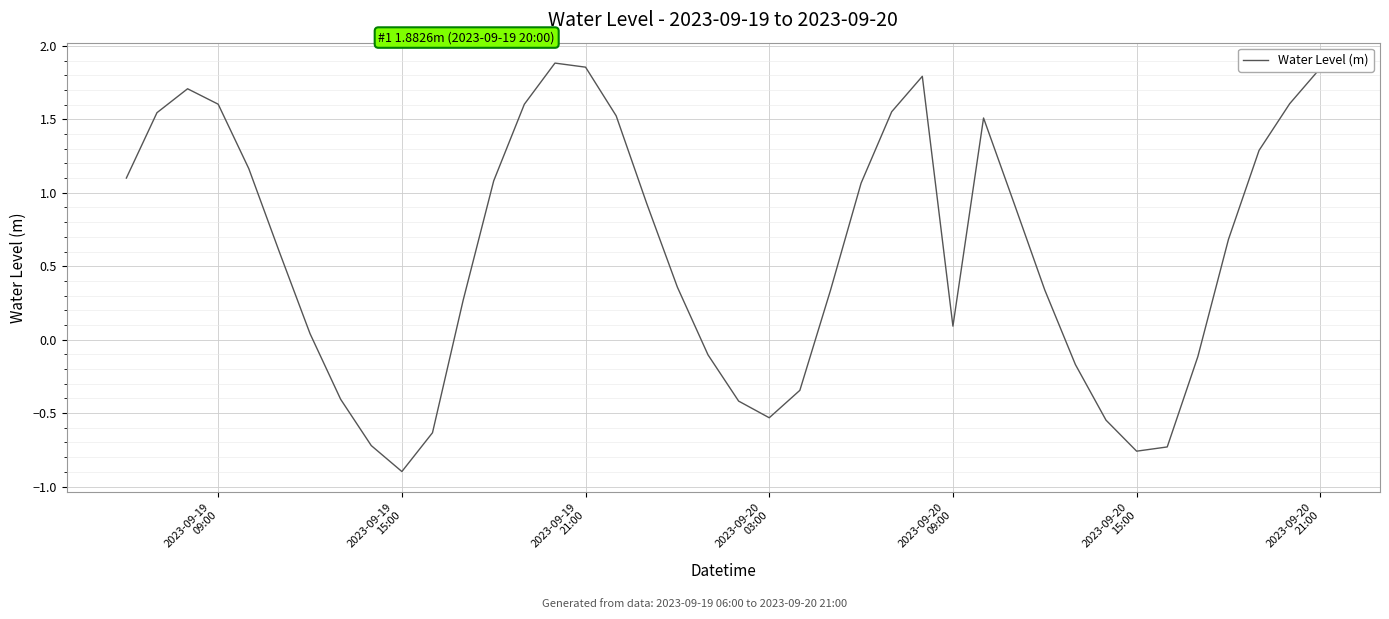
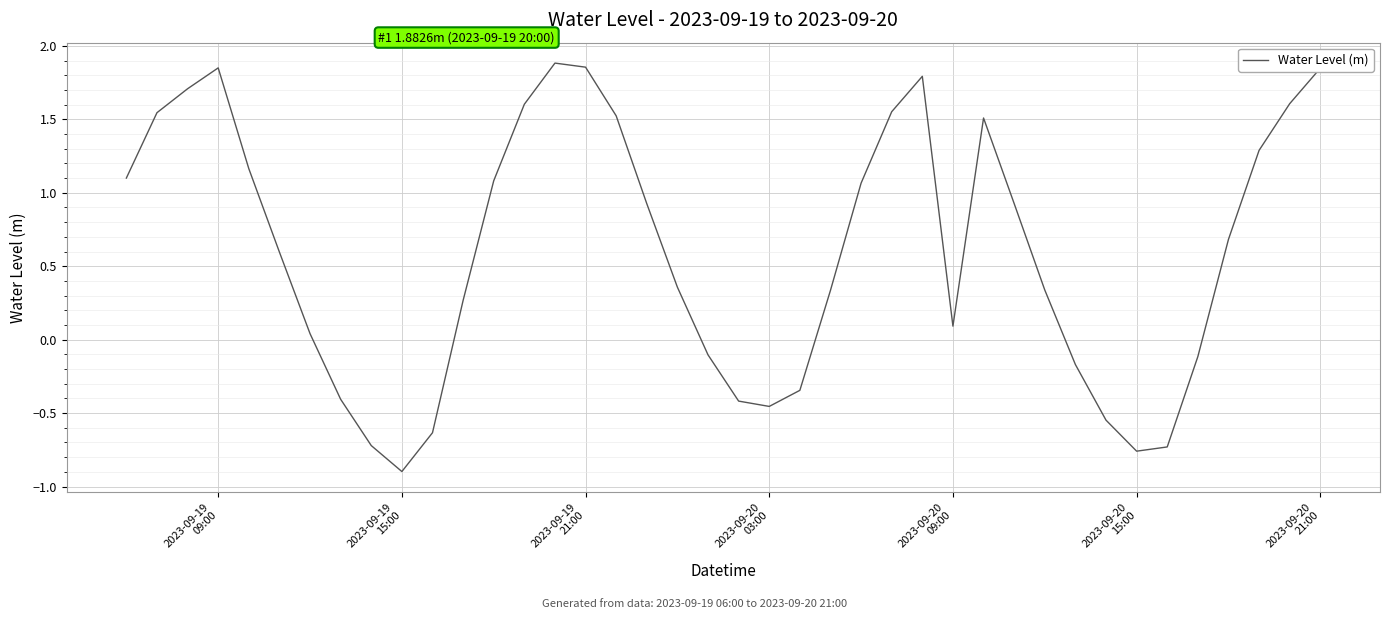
2023-09-19 09:00: 1.60 -> 1.85
2023-09-20 03:00: -0.53 -> -0.45
